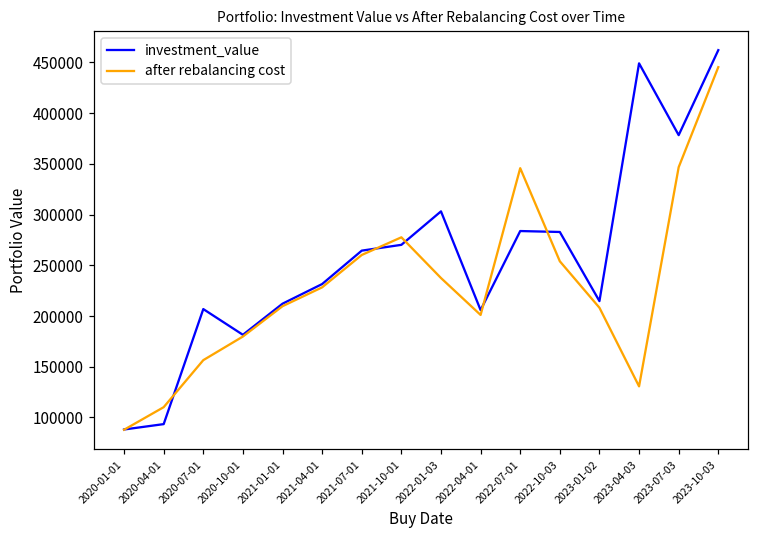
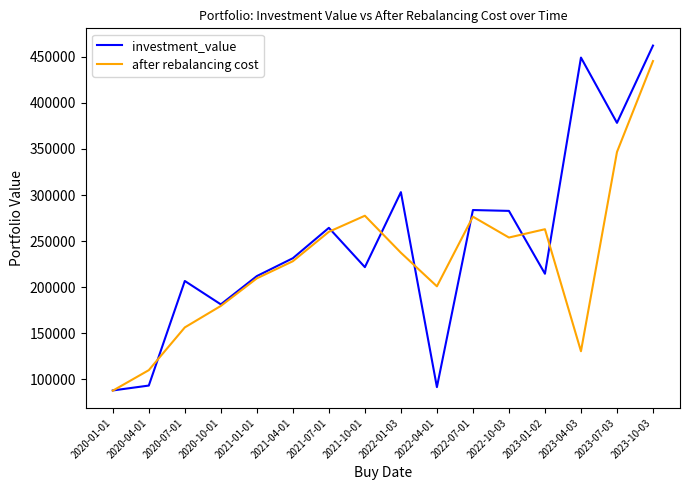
investment_value, 2021-10-01: 270000 -> 220000
investment_value, 2022-04-01: 210000 -> 90000
after rebalancing cost, 2022-07-01: 350000 -> 280000
after rebalancing cost, 2023-01-02: 210000 -> 260000
